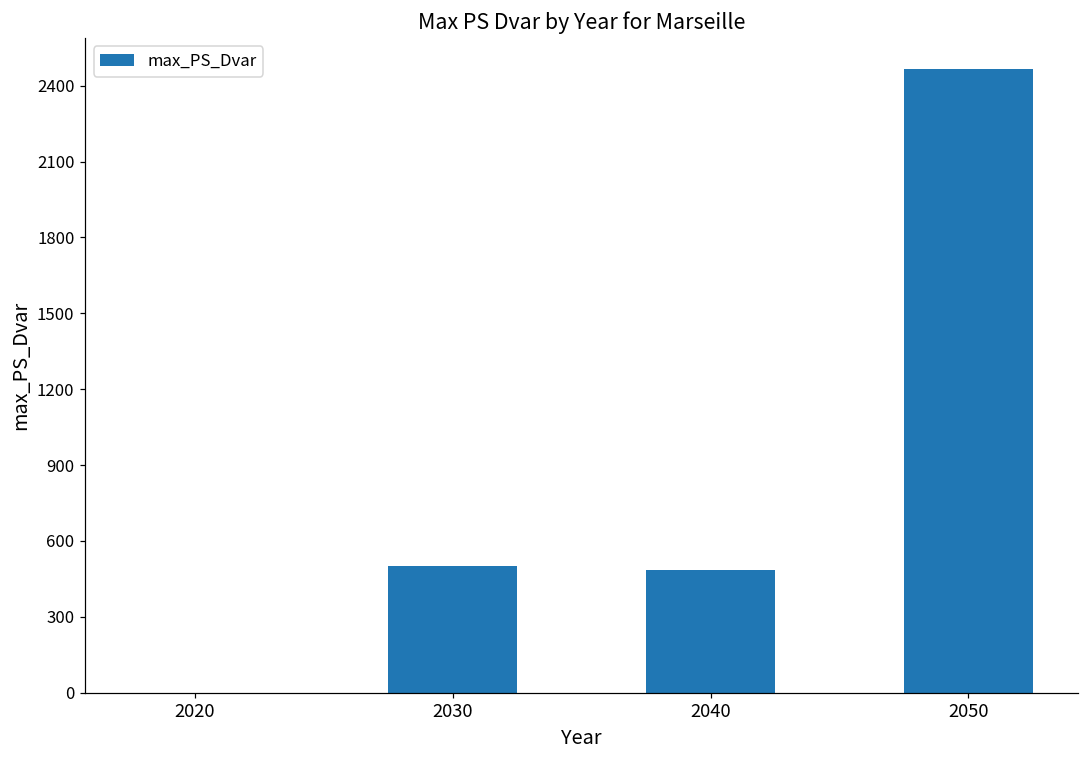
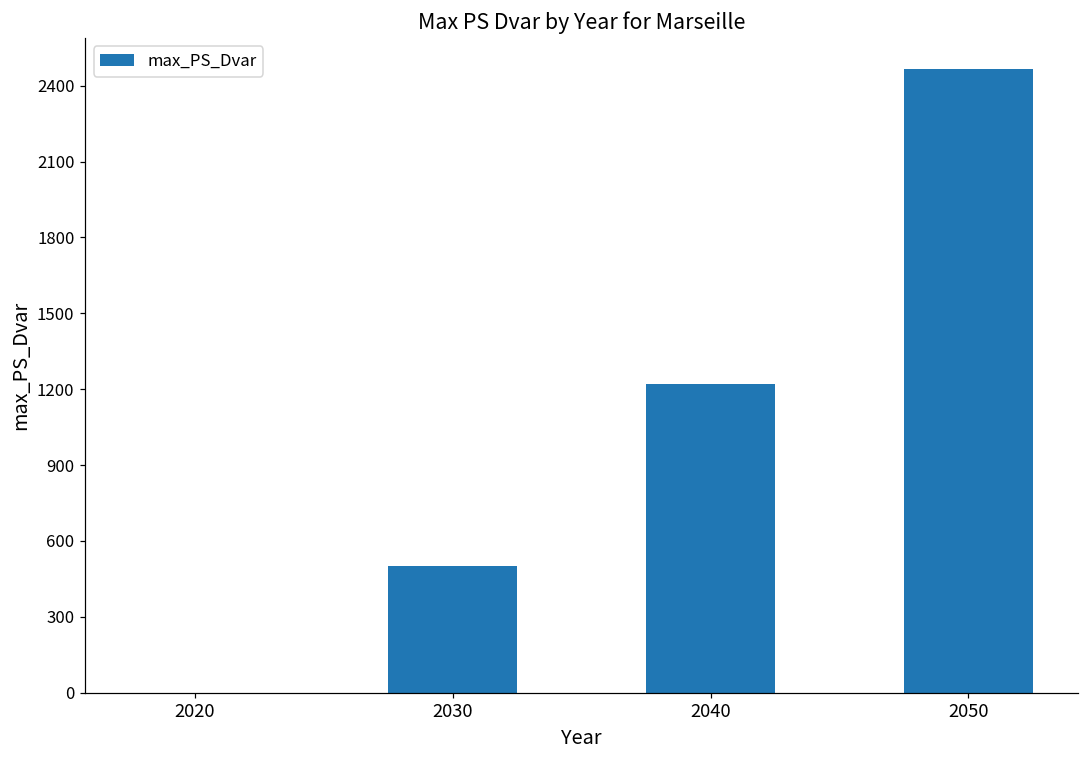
2040: 490 -> 1220
